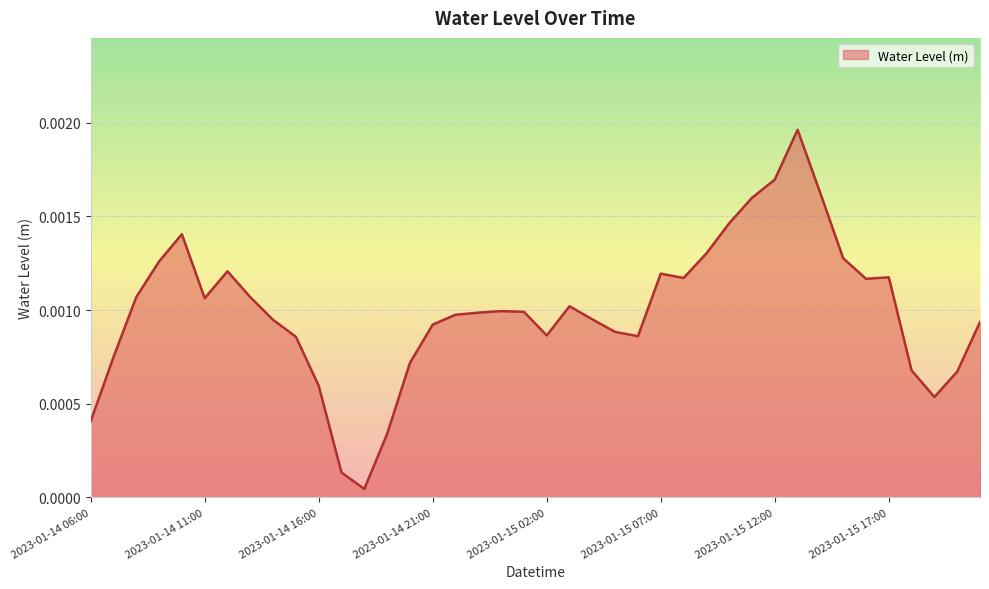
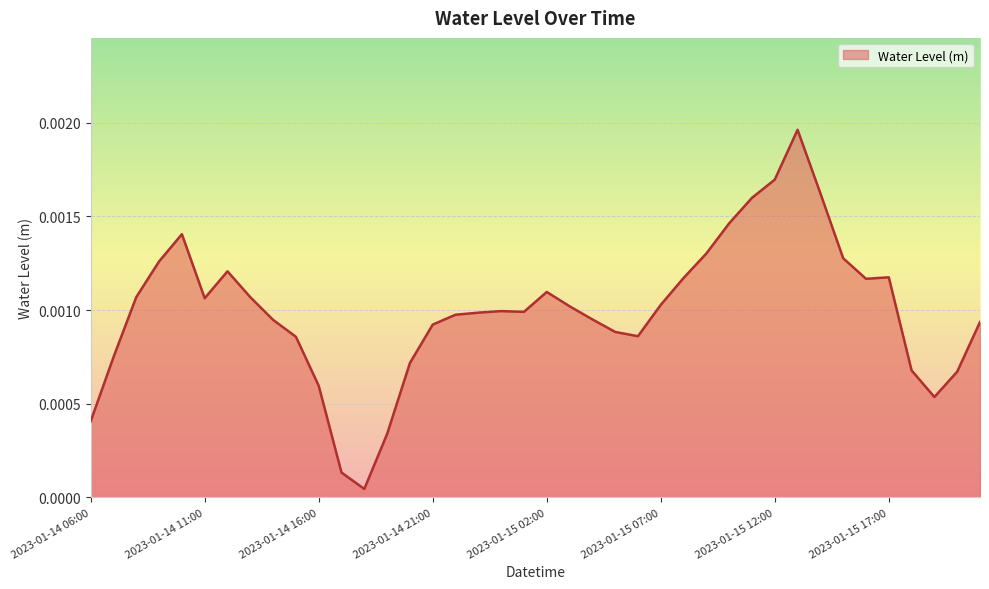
2023-01-15 02:00: 0.00086 -> 0.00110
2023-01-15 07:00: 0.00119 -> 0.00103
